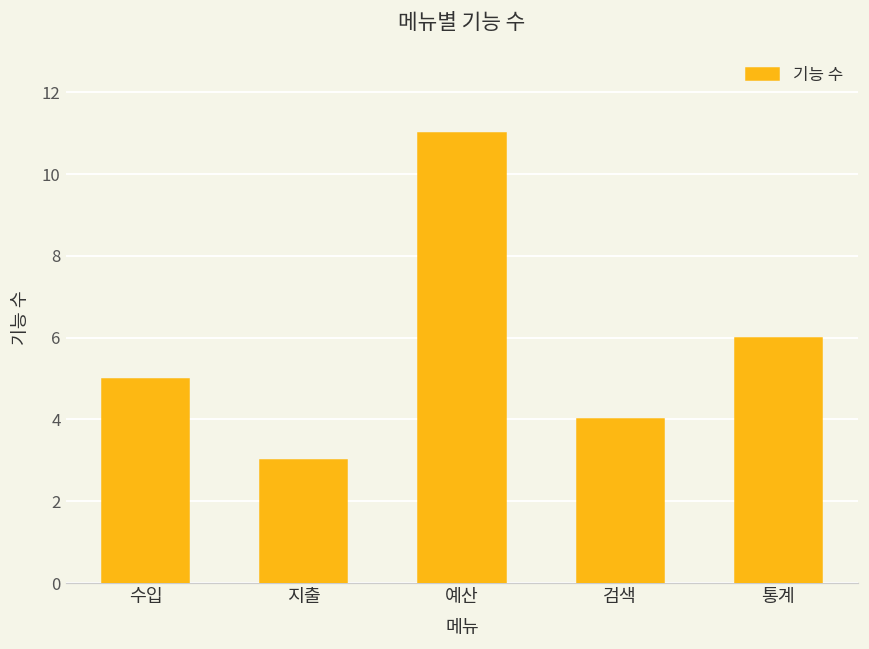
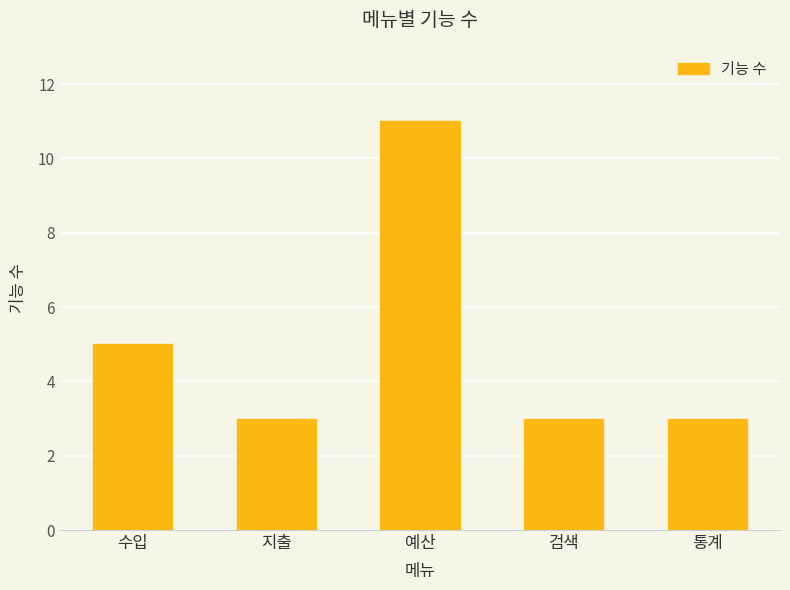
검색: 4 -> 3
통계: 6 -> 3
